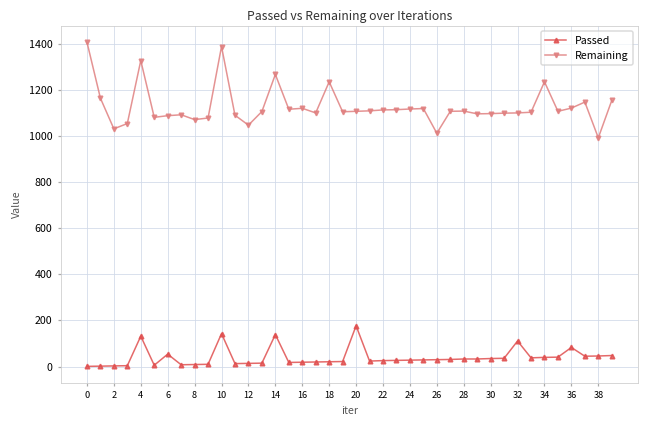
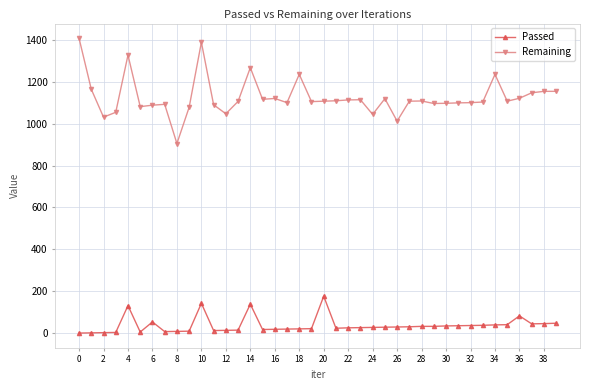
Remaining, 8: 1070 -> 910
Remaining, 24: 1120 -> 1040
Passed, 32: 110 -> 40
Remaining, 38: 990 -> 1150
